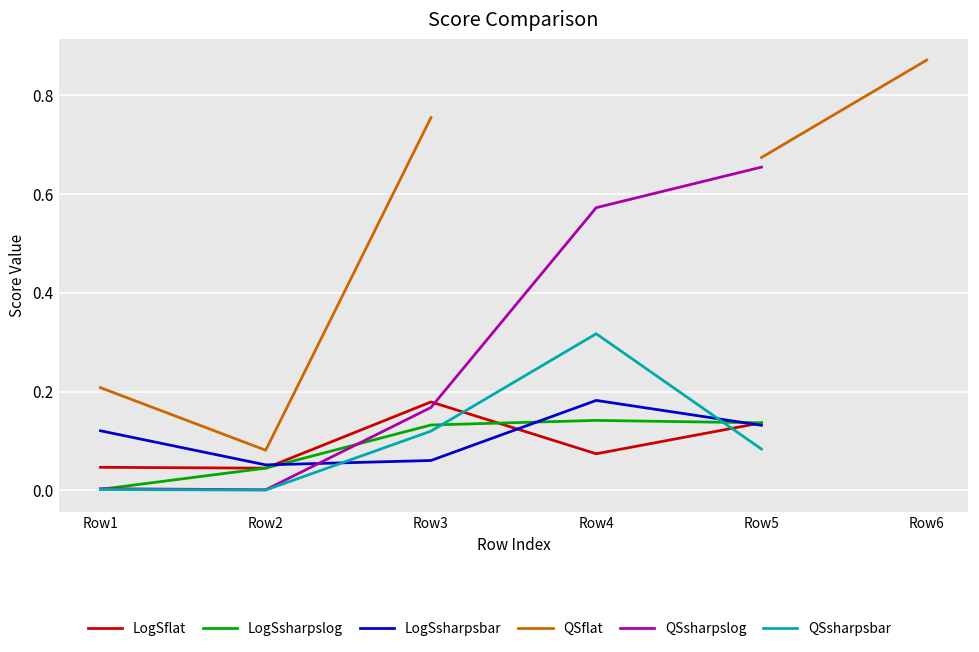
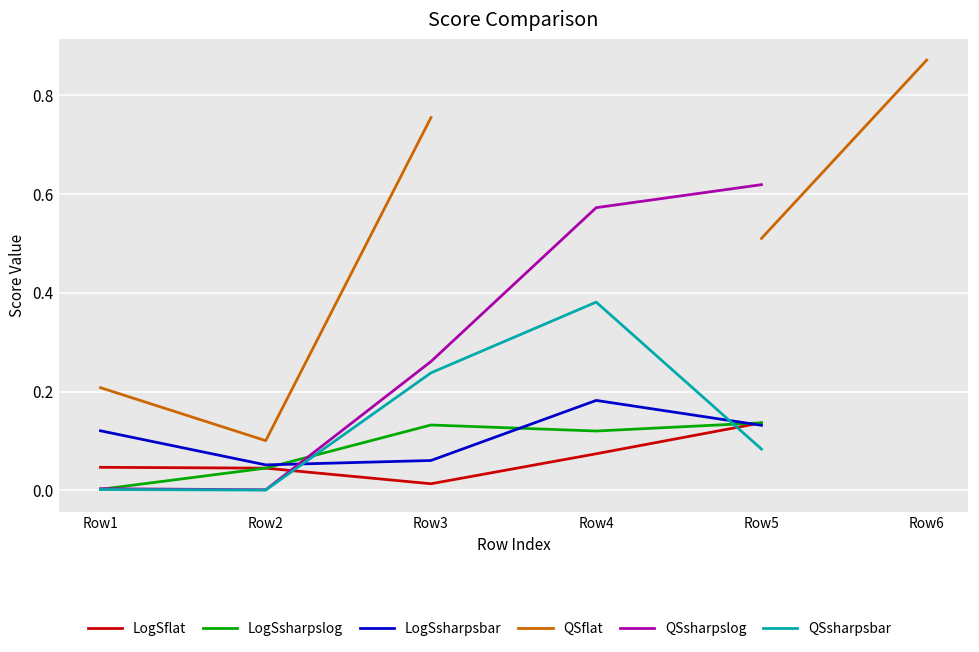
QSflat, Row2: 0.08 -> 0.10
LogSflat, Row3: 0.18 -> 0.01
QSsharpslog, Row3: 0.17 -> 0.26
QSsharpsbar, Row3: 0.12 -> 0.24
LogSsharpslog, Row4: 0.14 -> 0.12
QSsharpsbar, Row4: 0.32 -> 0.38
QSflat, Row5: 0.67 -> 0.51
QSsharpslog, Row5: 0.65 -> 0.62
